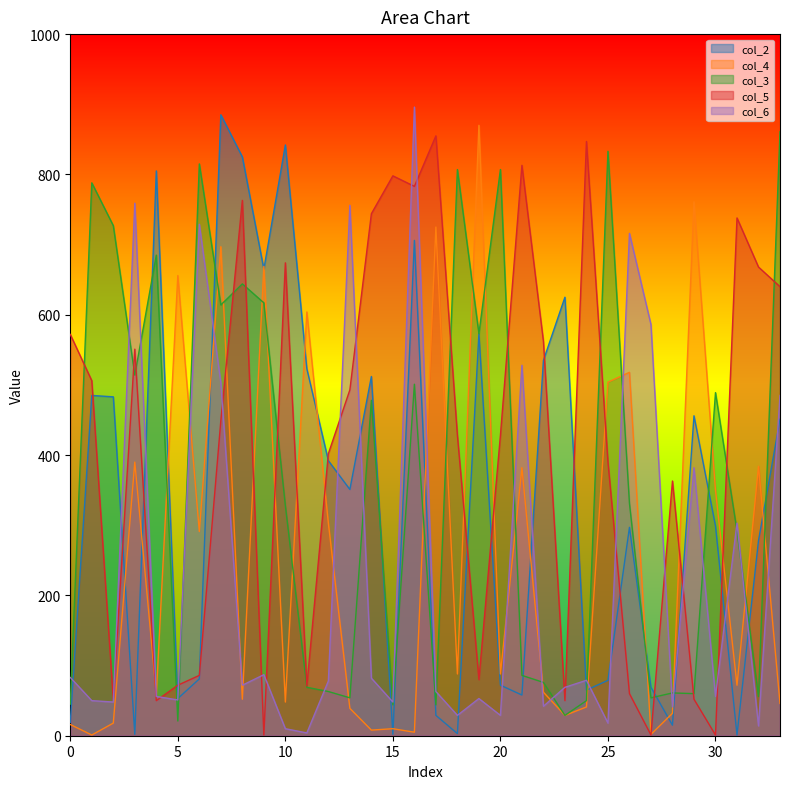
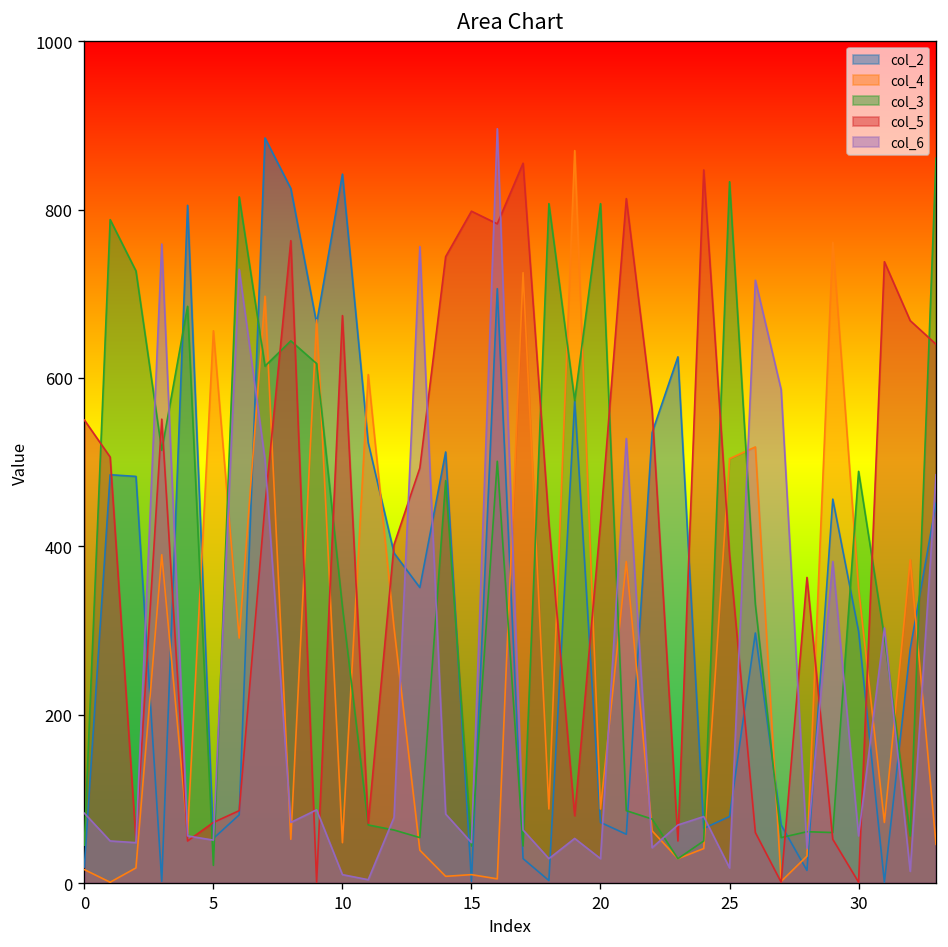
col_5, 0: 570 -> 550
